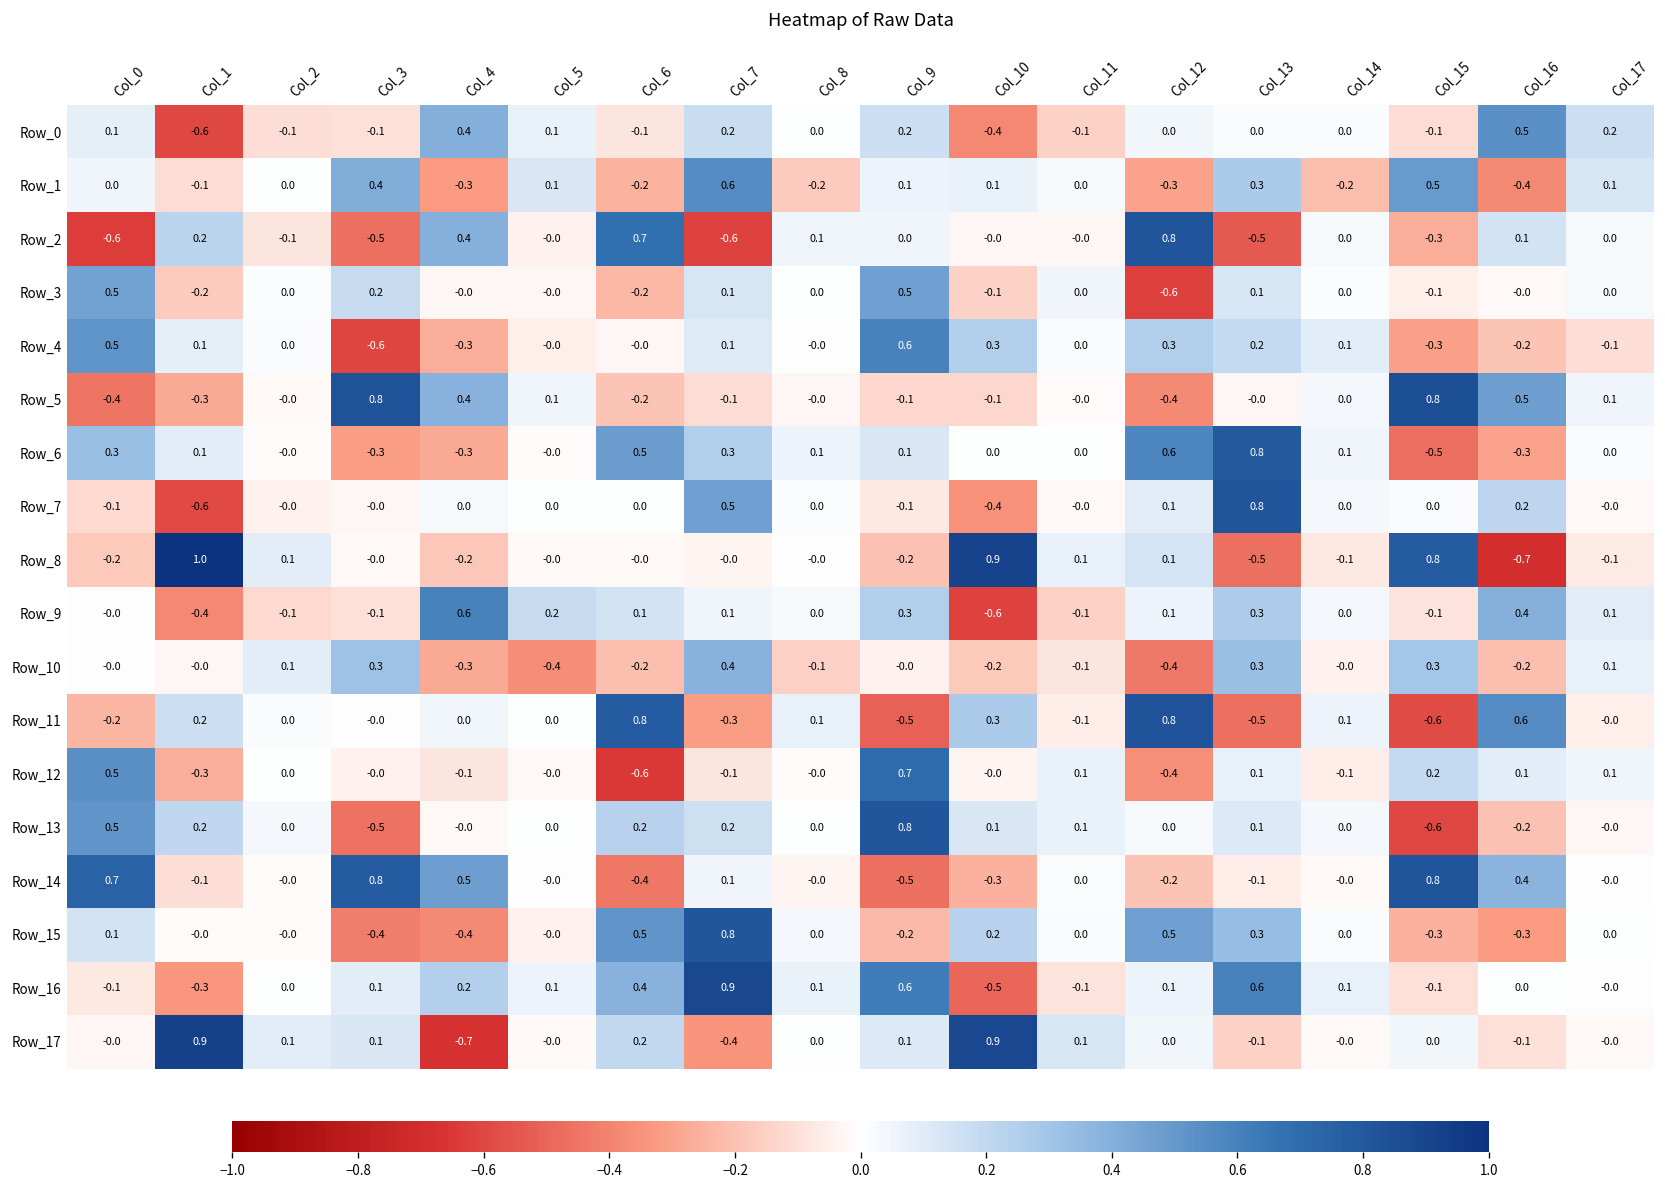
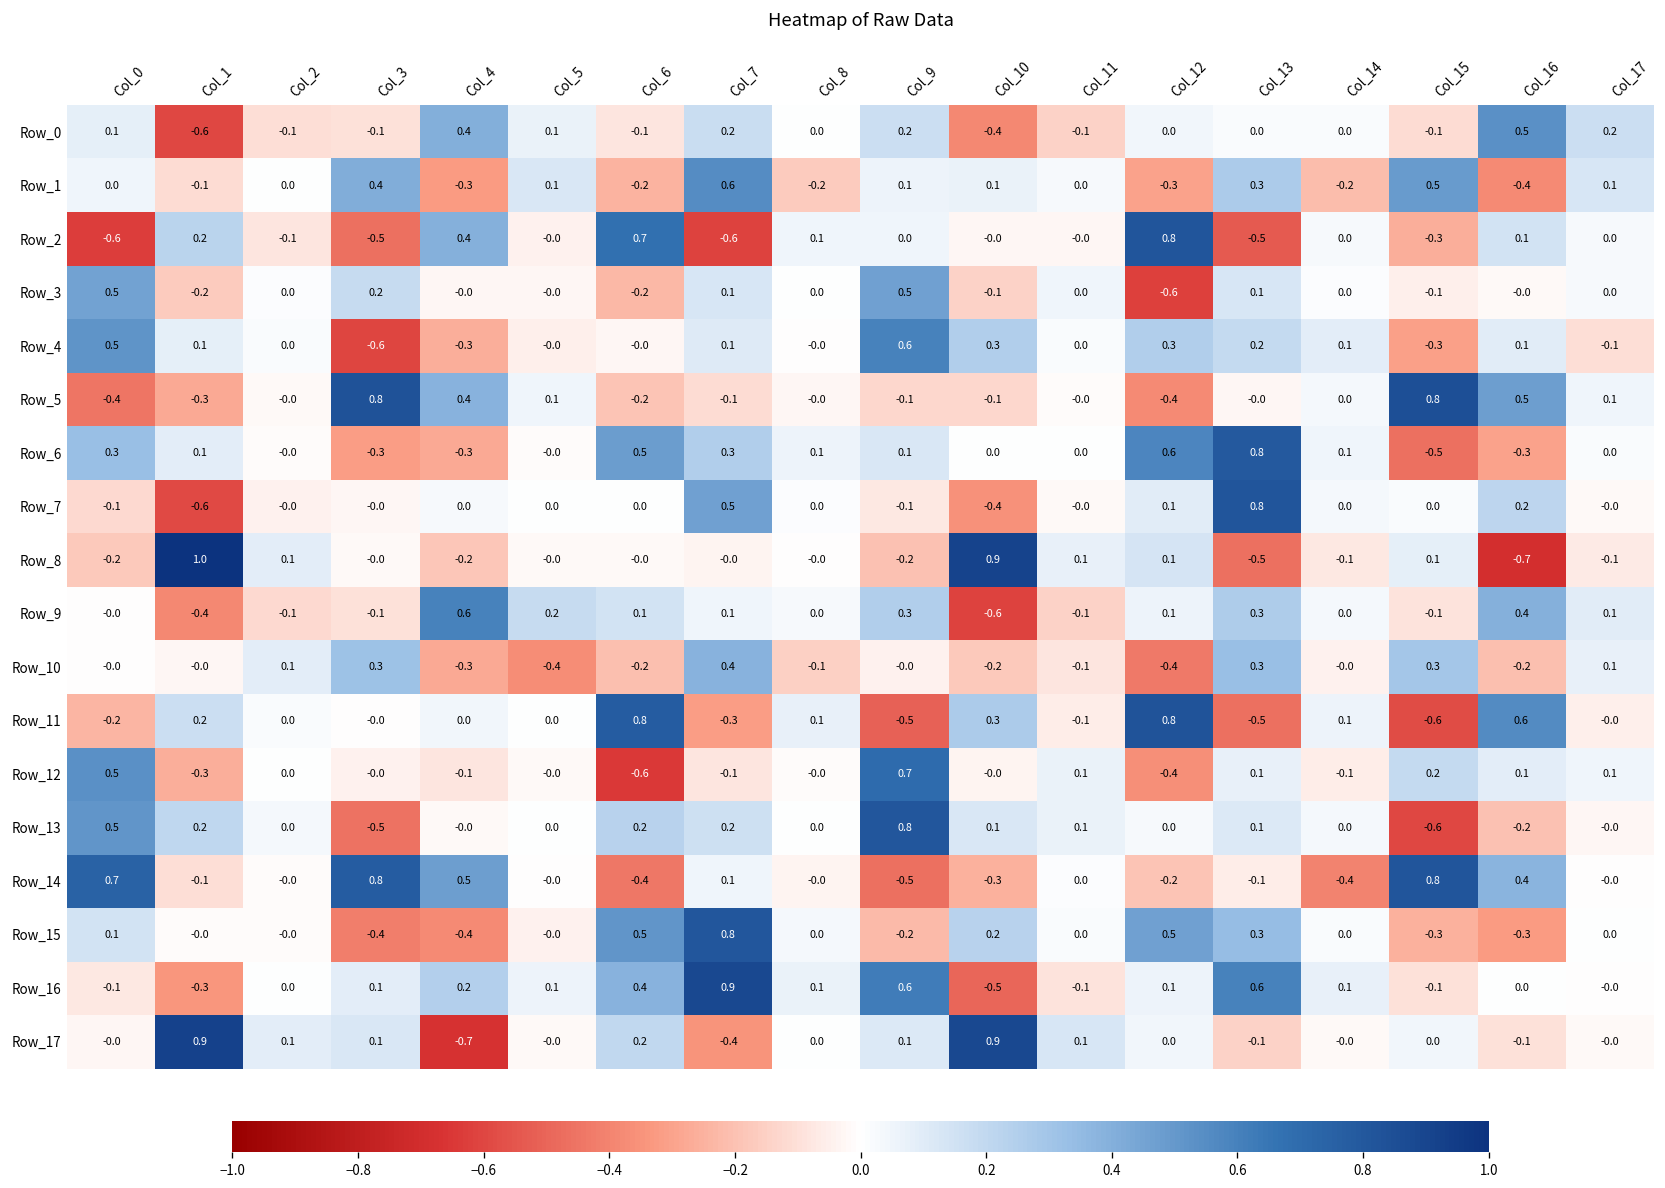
Row_4, Col_16: -0.2 -> 0.1
Row_8, Col_15: 0.8 -> 0.1
Row_14, Col_14: -0.0 -> -0.4
